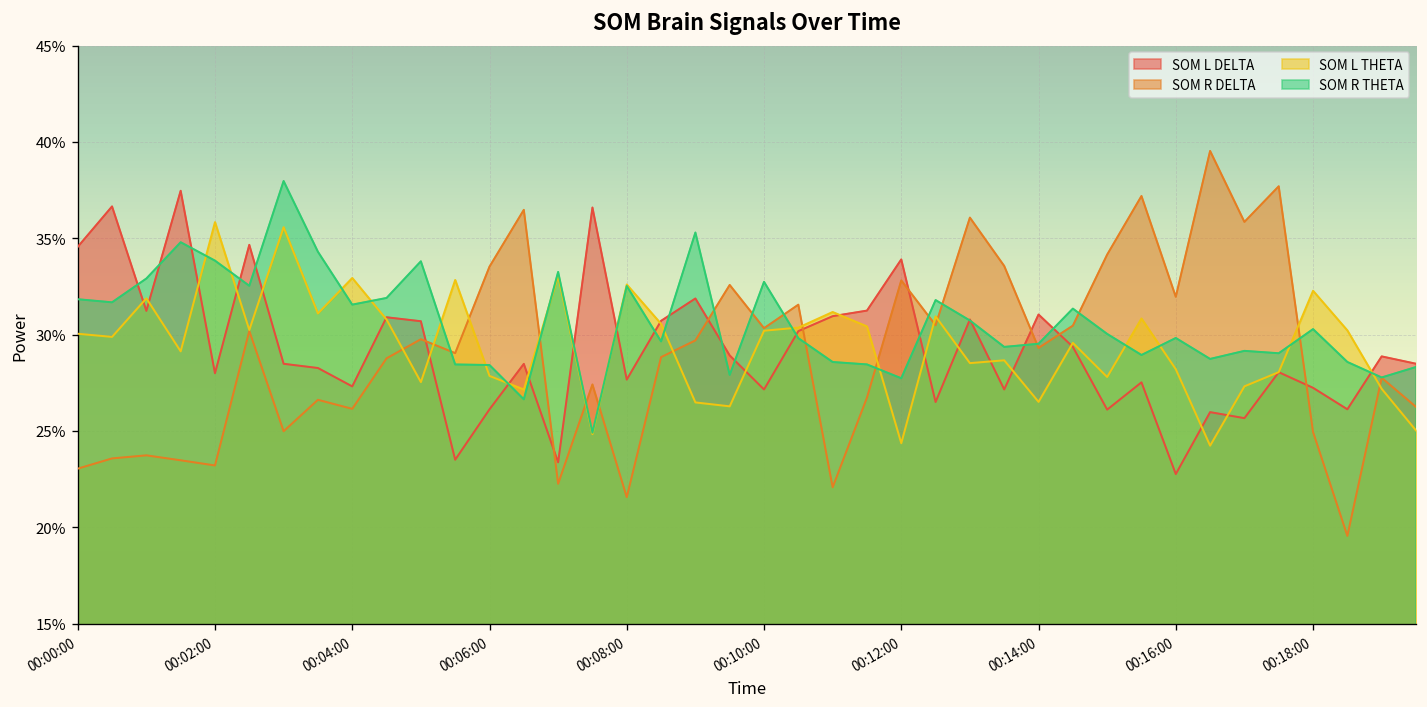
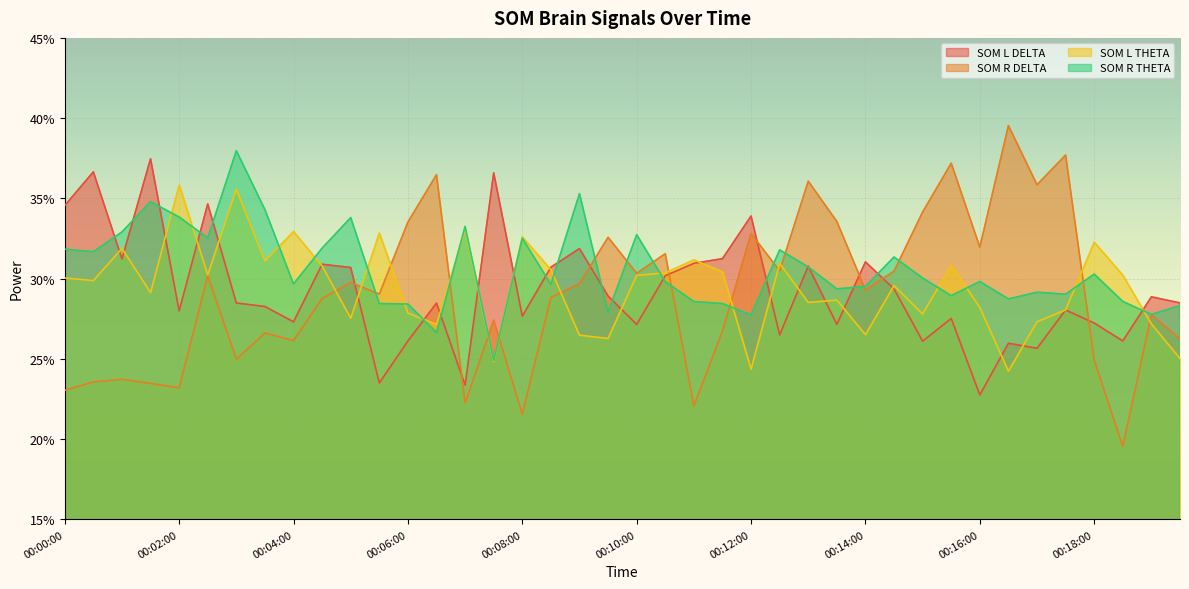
SOM R THETA, 00:04:00: 31.6% -> 29.7%
